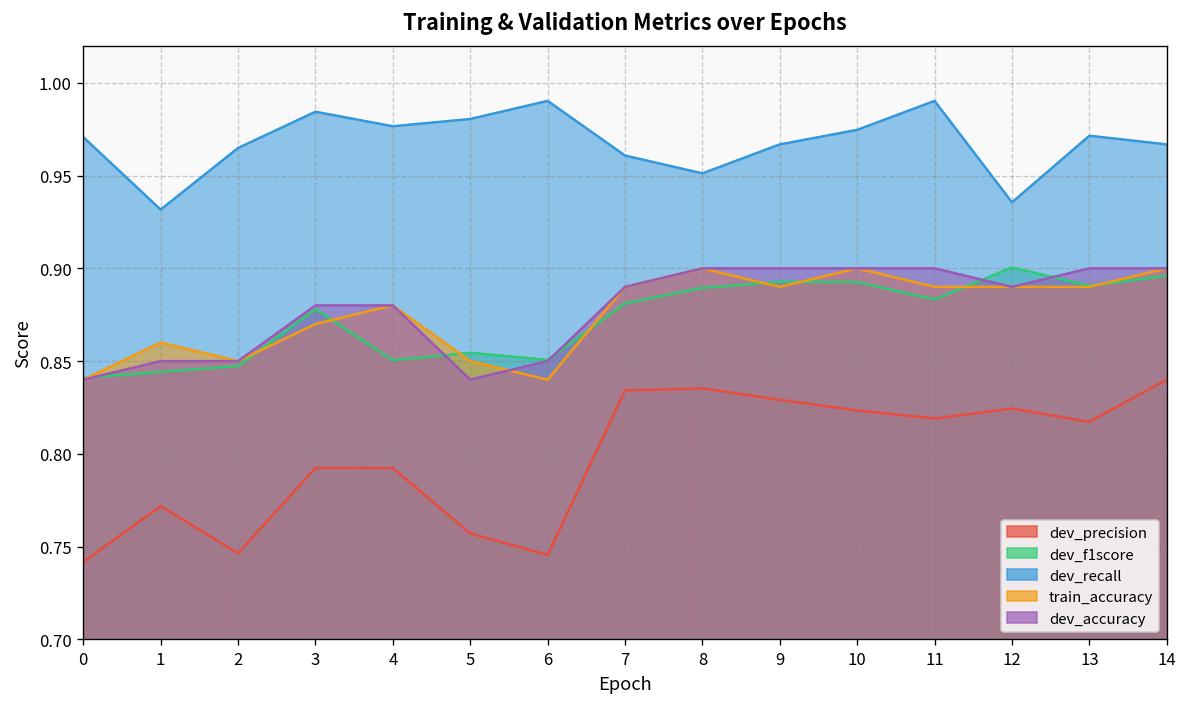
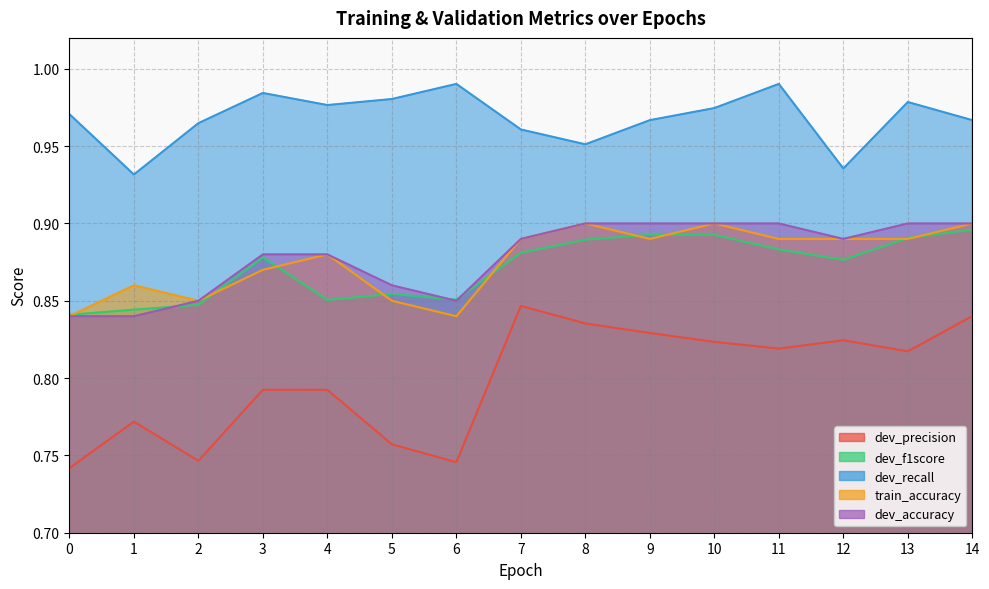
dev_accuracy, 1: 0.85 -> 0.84
dev_accuracy, 5: 0.84 -> 0.86
dev_precision, 7: 0.834 -> 0.847
dev_f1score, 12: 0.900 -> 0.876
dev_recall, 13: 0.971 -> 0.979
